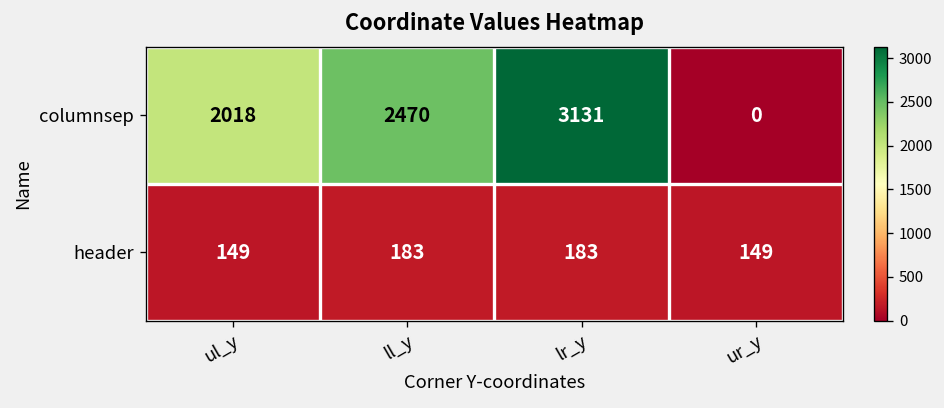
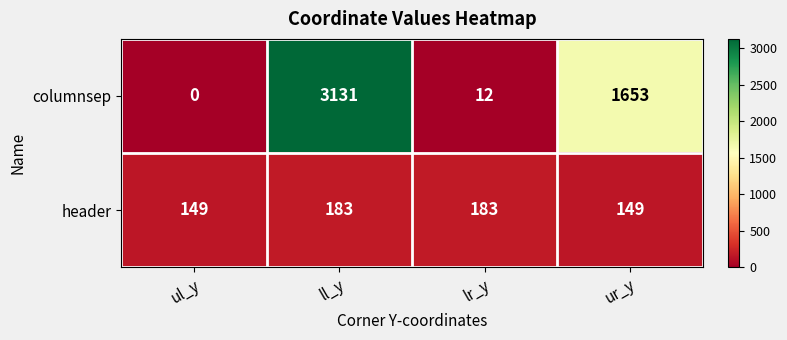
columnsep, ul_y: 2018 -> 0
columnsep, ll_y: 2470 -> 3131
columnsep, lr_y: 3131 -> 12
columnsep, ur_y: 0 -> 1653
